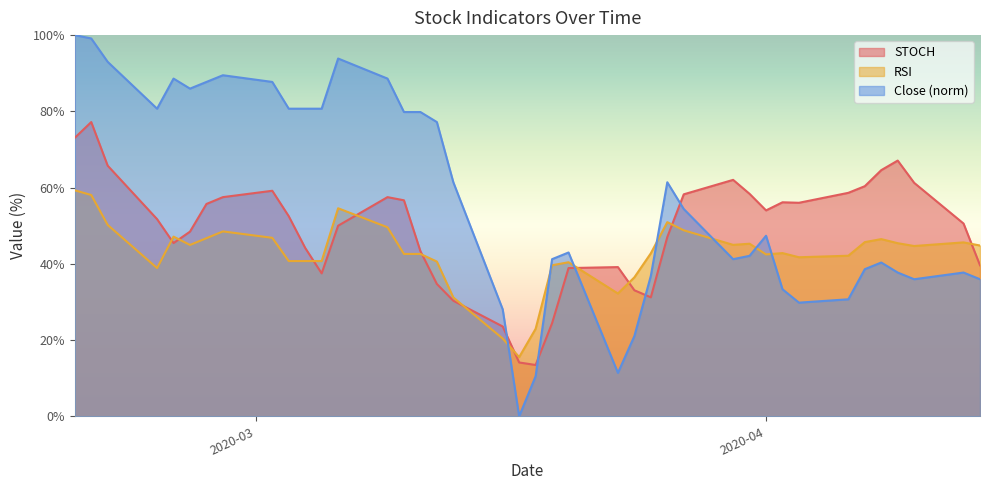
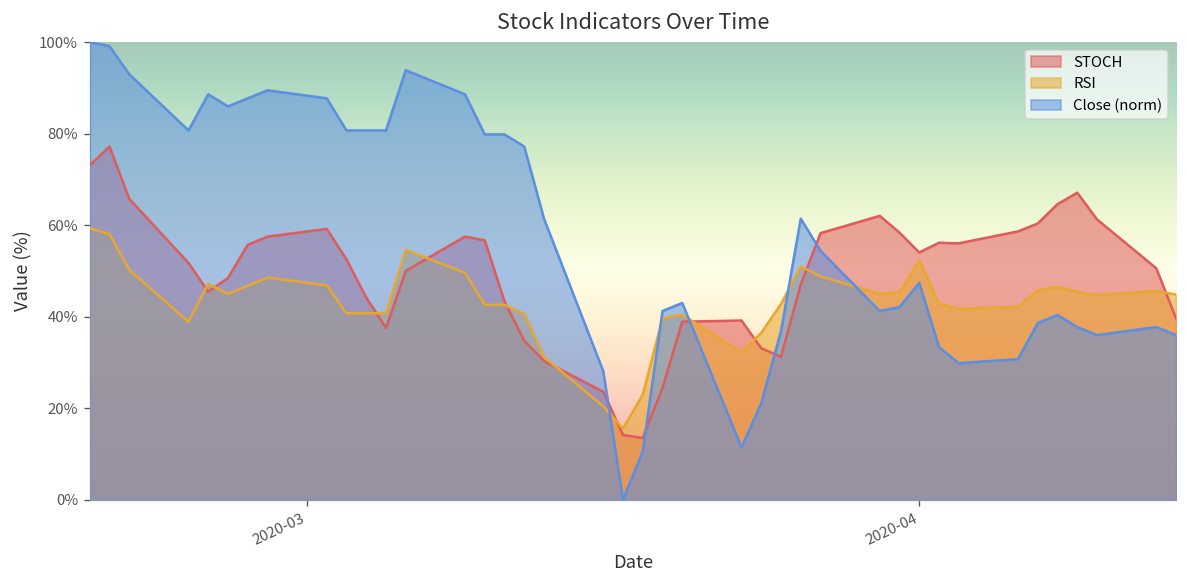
RSI, 2020-04: 42% -> 52%
